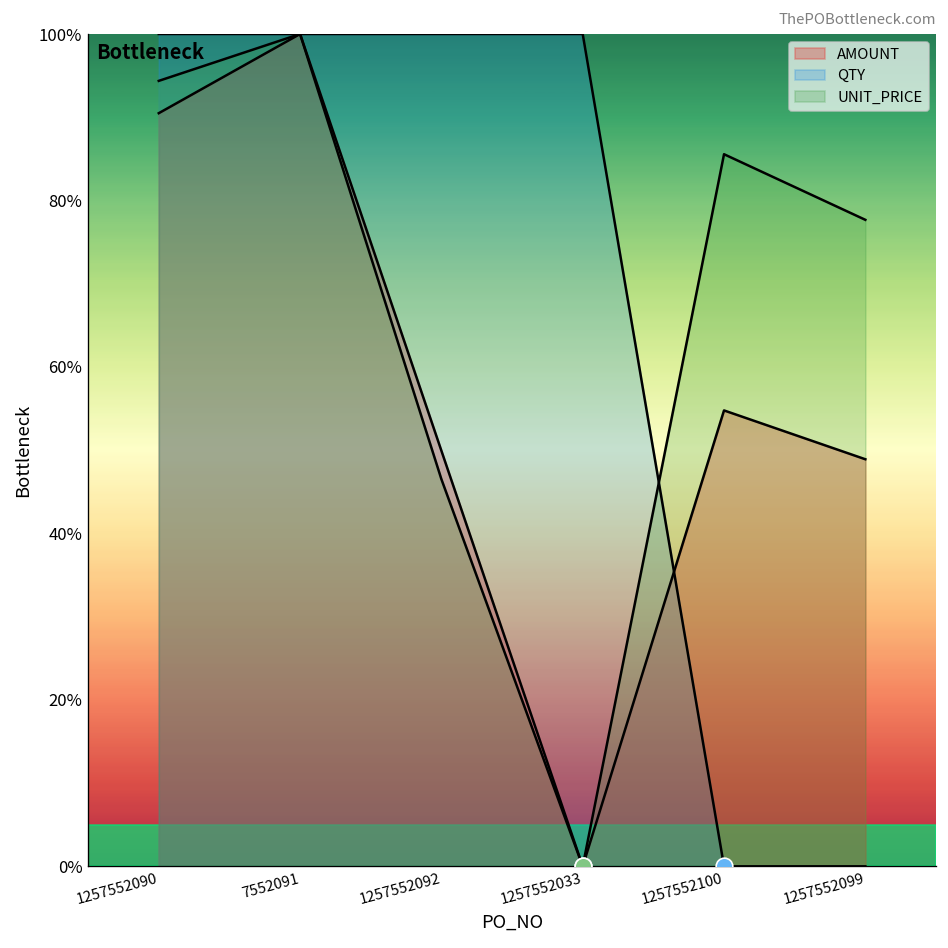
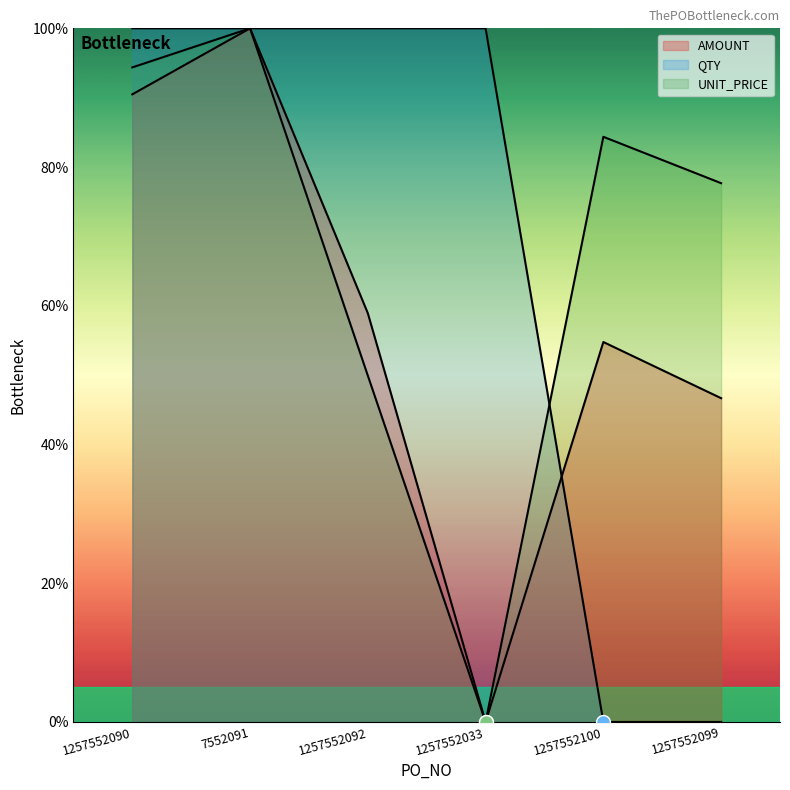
AMOUNT, 1257552092: 50% -> 59%
UNIT_PRICE, 1257552092: 47% -> 50%
UNIT_PRICE, 1257552100: 86% -> 84%
AMOUNT, 1257552099: 49% -> 47%
